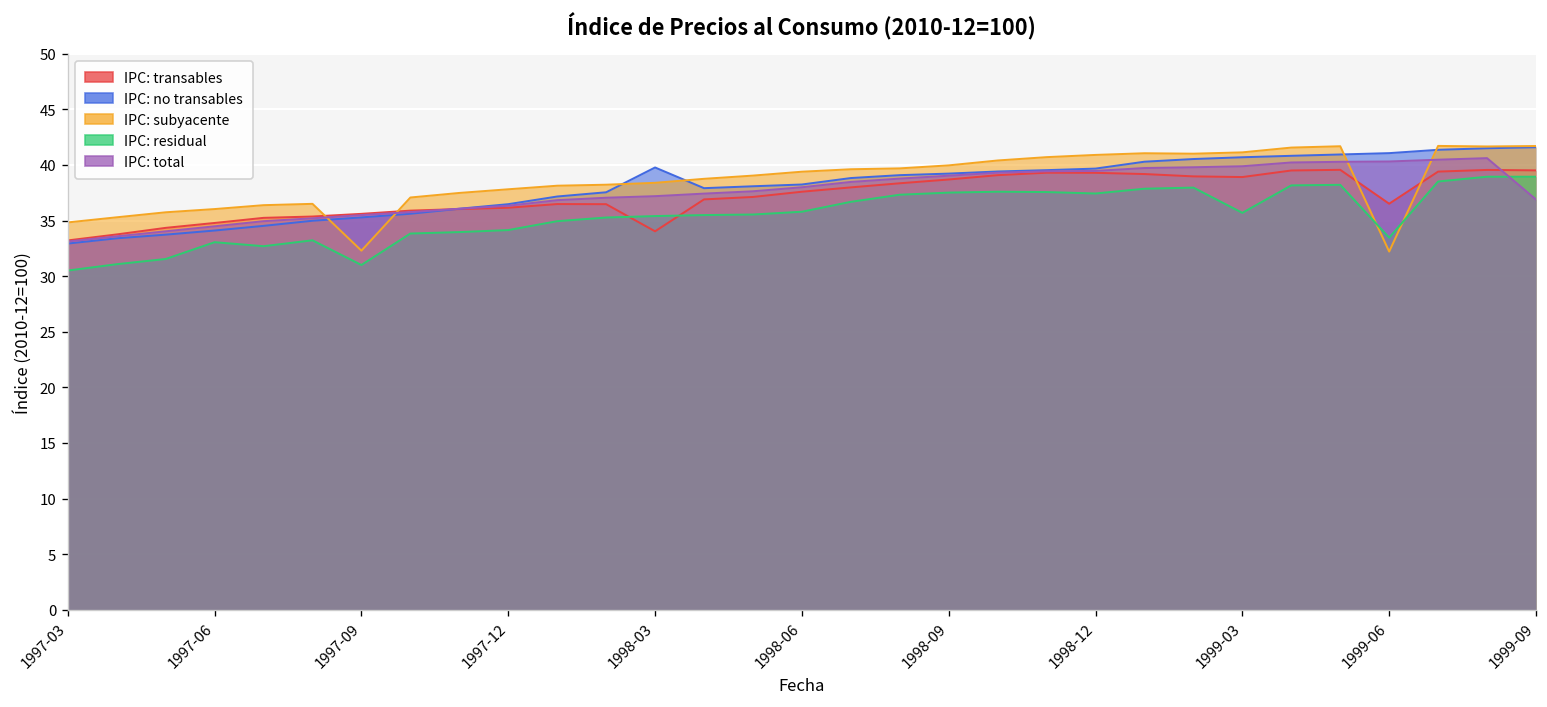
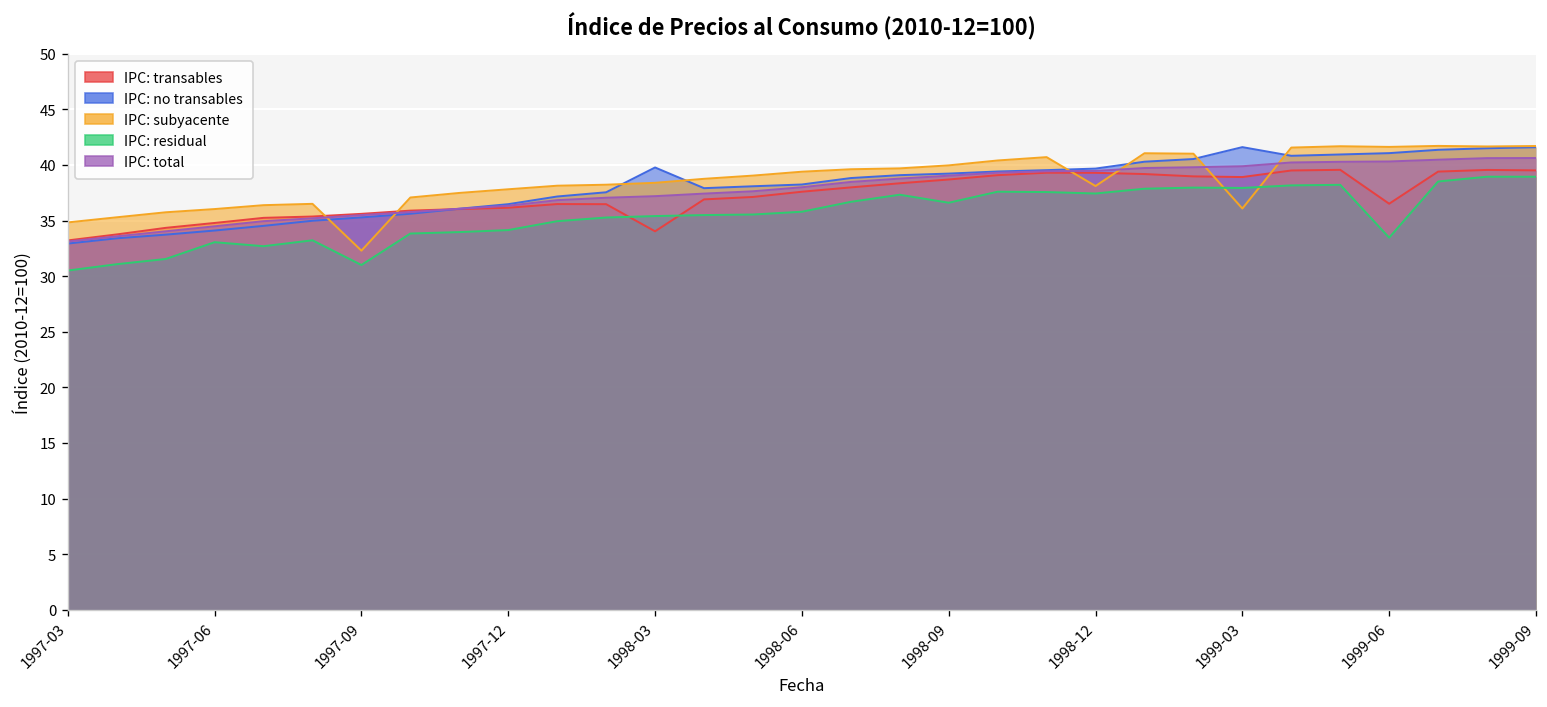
IPC: residual, 1998-09: 38 -> 37
IPC: subyacente, 1998-12: 41 -> 38
IPC: no transables, 1999-03: 41 -> 42
IPC: subyacente, 1999-03: 41 -> 36
IPC: residual, 1999-03: 36 -> 38
IPC: subyacente, 1999-06: 32 -> 42
IPC: total, 1999-09: 37 -> 41
